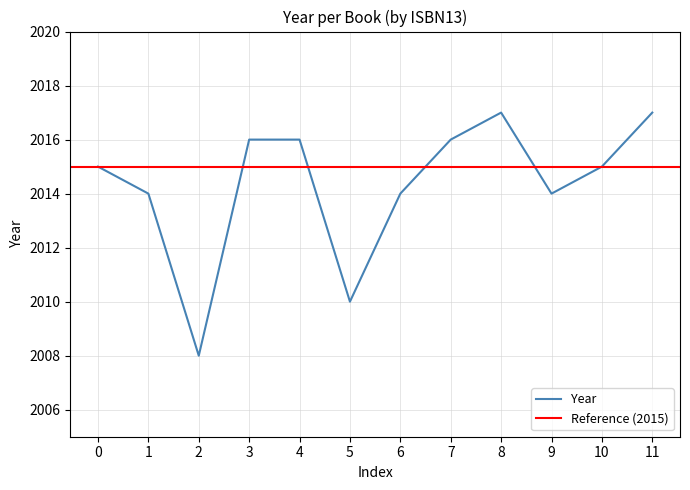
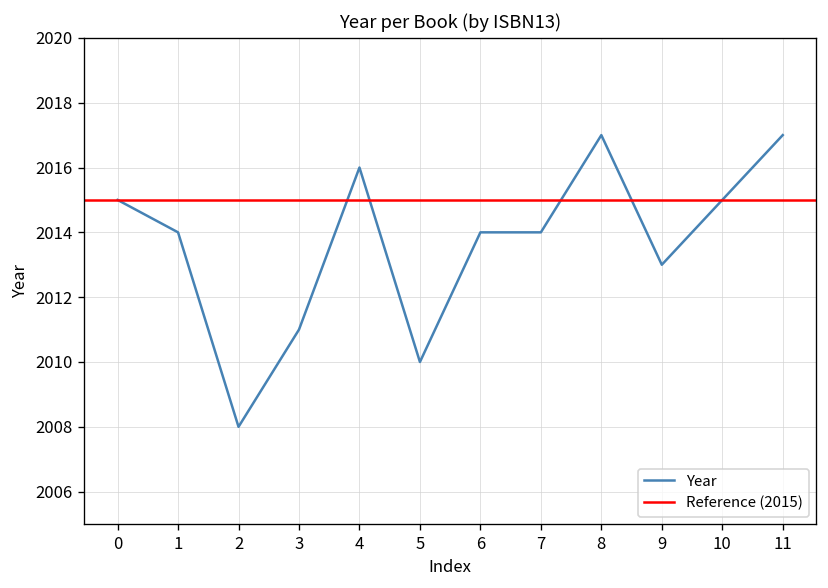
3: 2016 -> 2011
7: 2016 -> 2014
9: 2014 -> 2013
